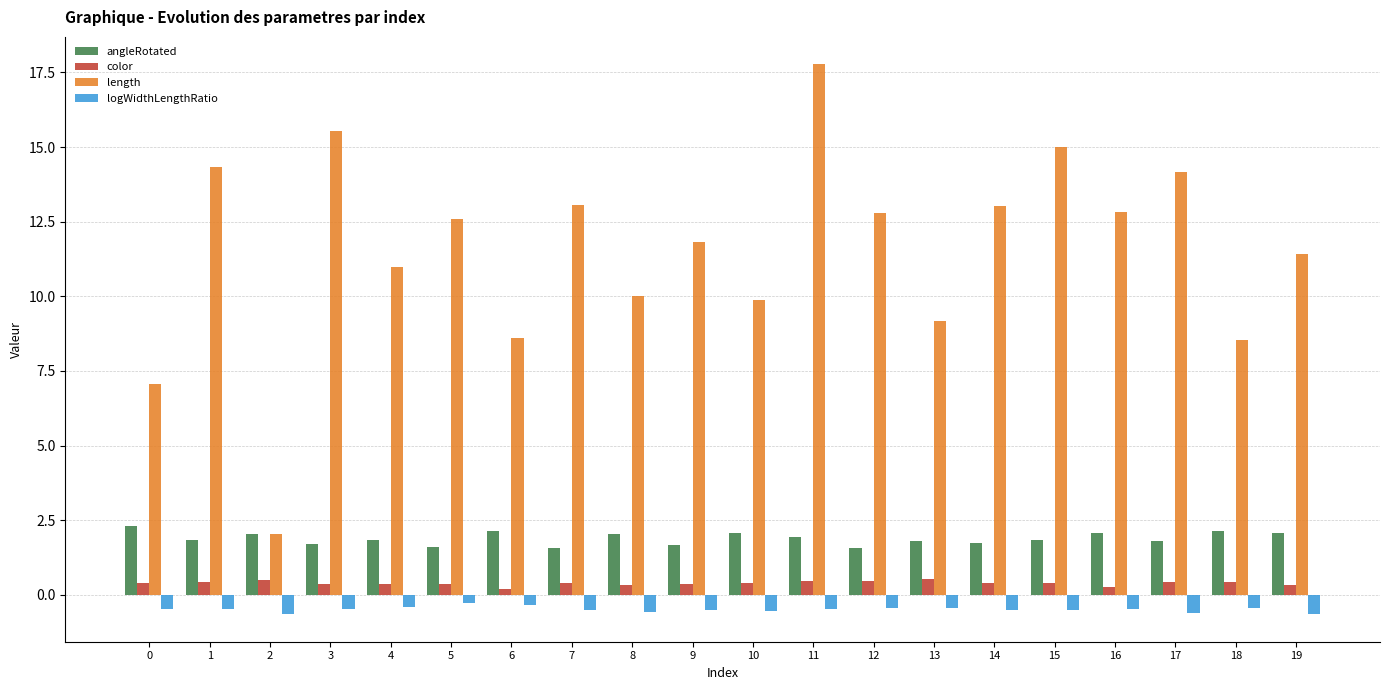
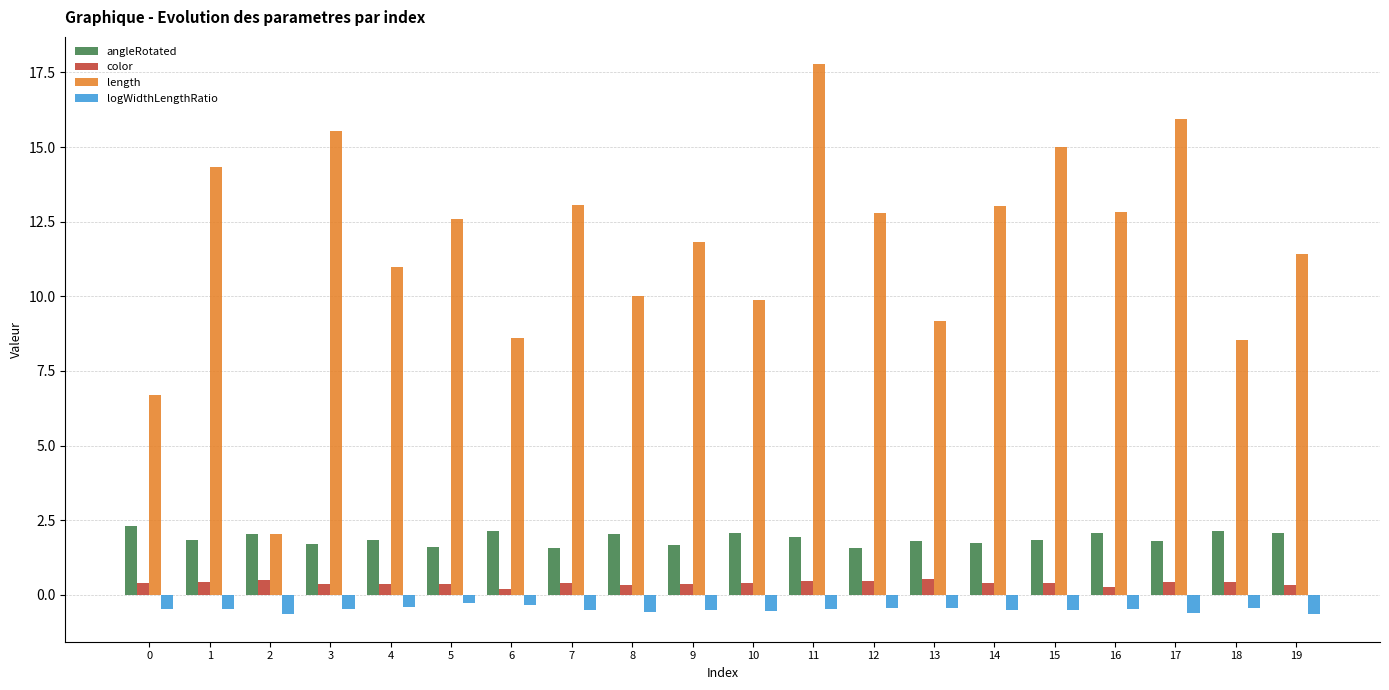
length, 0: 7.1 -> 6.7
length, 17: 14.2 -> 15.9
